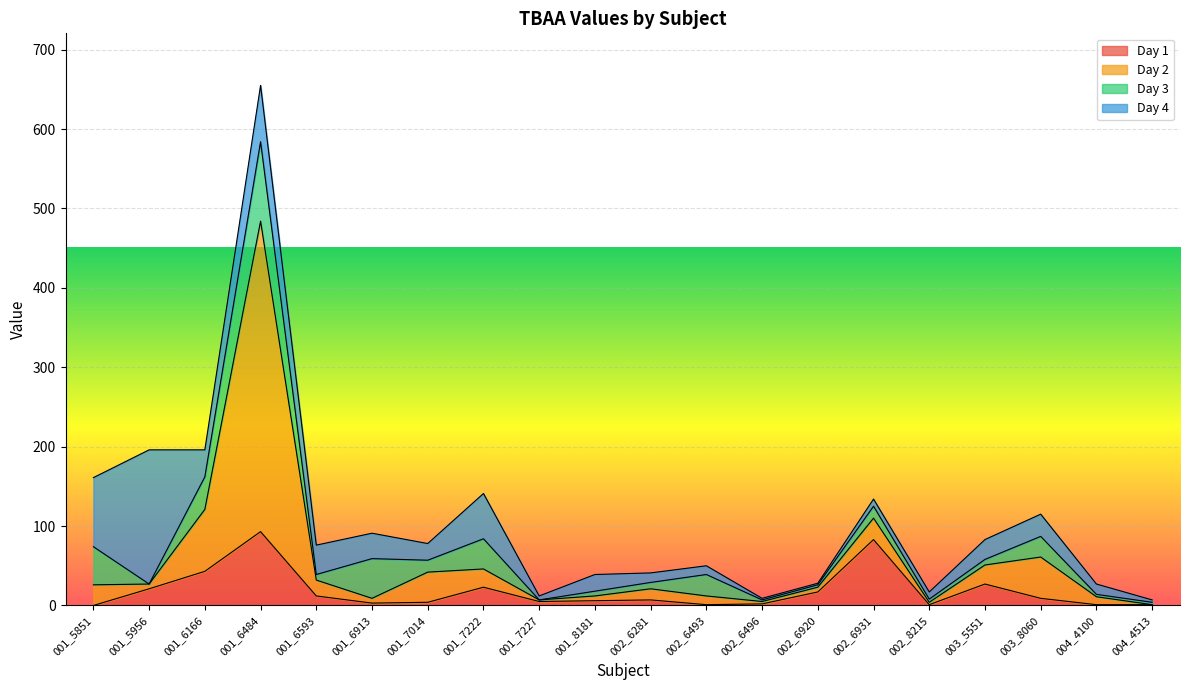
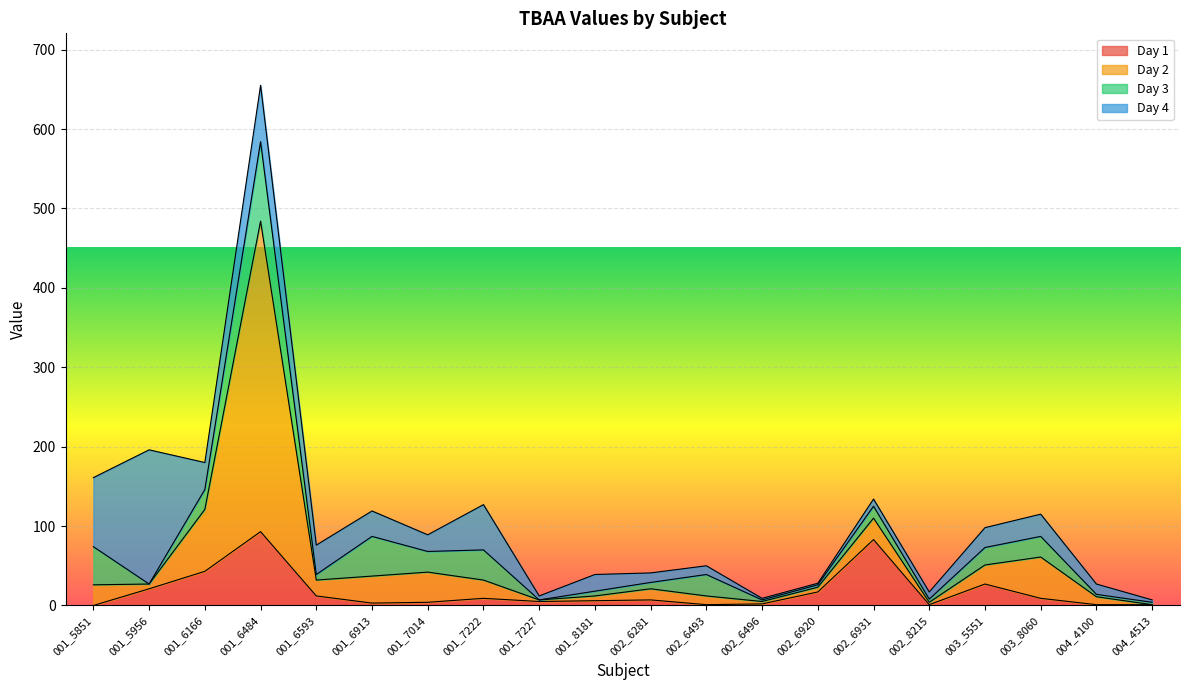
Day 3, 001_6166: 40 -> 30
Day 2, 001_6913: 10 -> 30
Day 3, 001_7014: 20 -> 30
Day 1, 001_7222: 20 -> 10
Day 3, 003_5551: 10 -> 20
